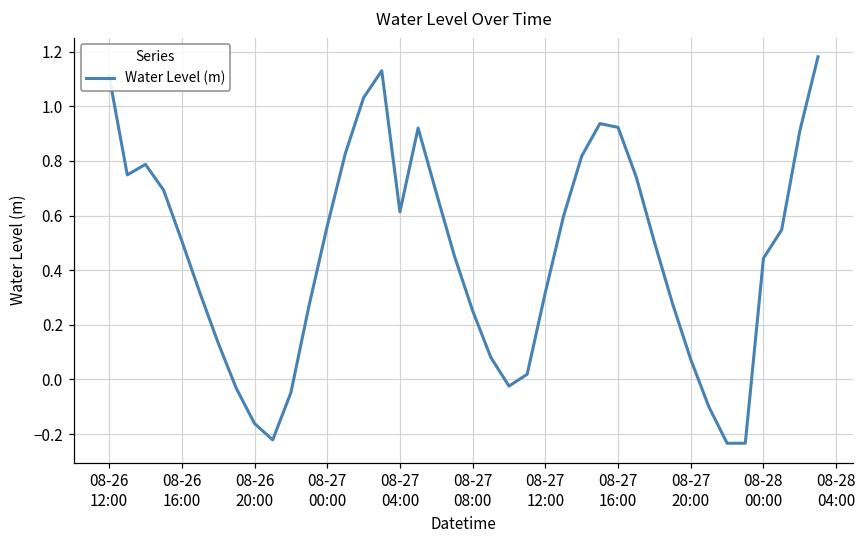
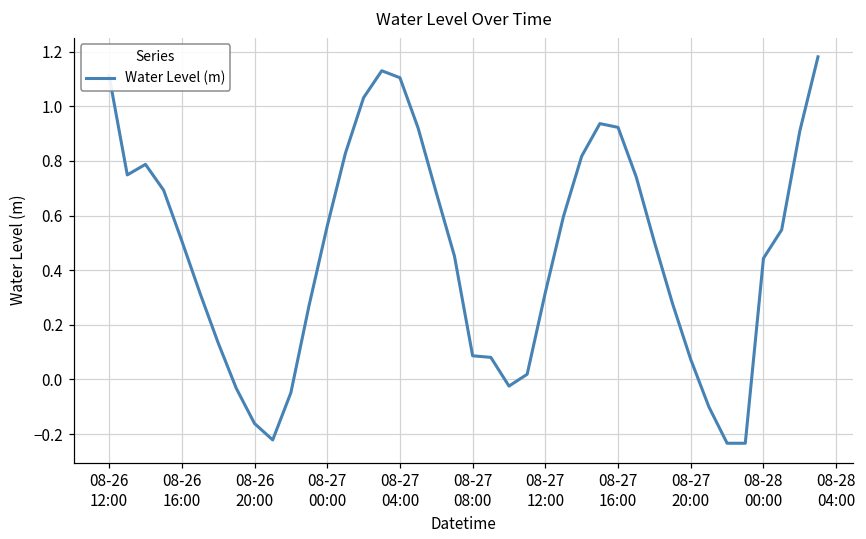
08-27 04:00: 0.61 -> 1.10
08-27 08:00: 0.25 -> 0.09
